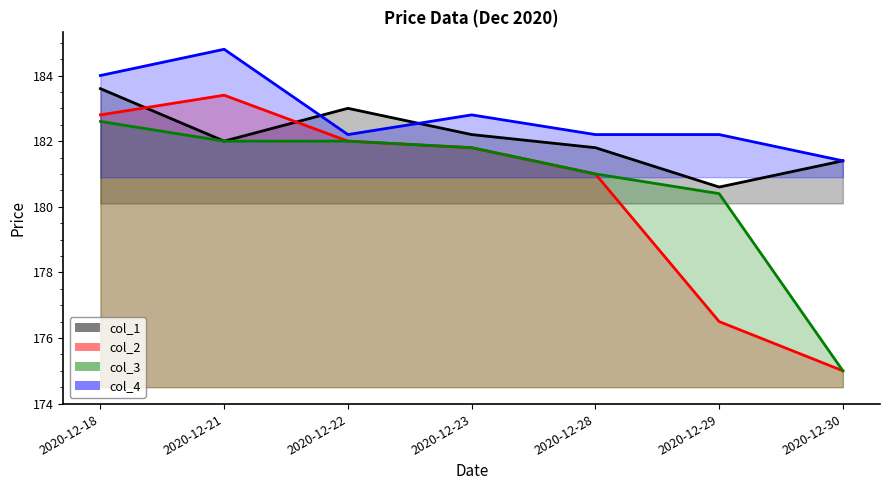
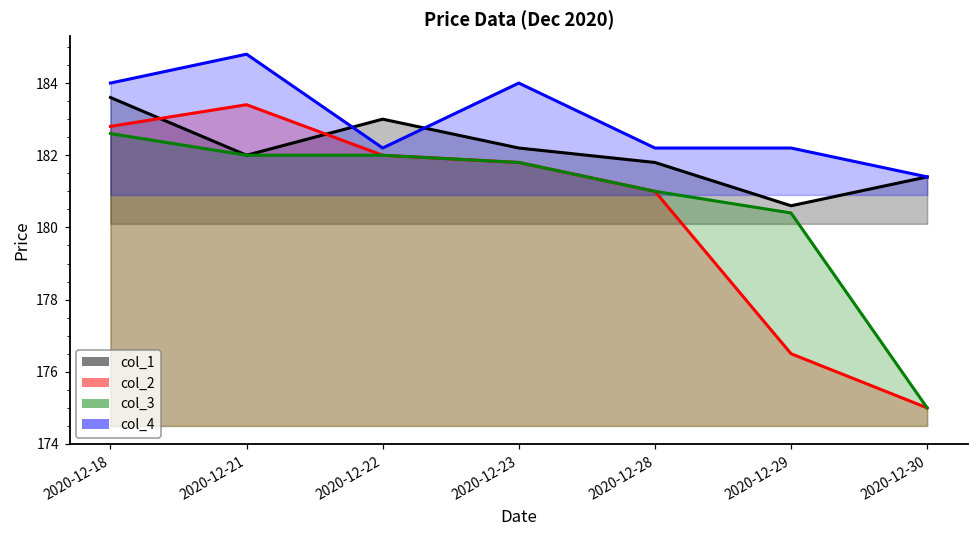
col_4, 2020-12-23: 182.8 -> 184.0
